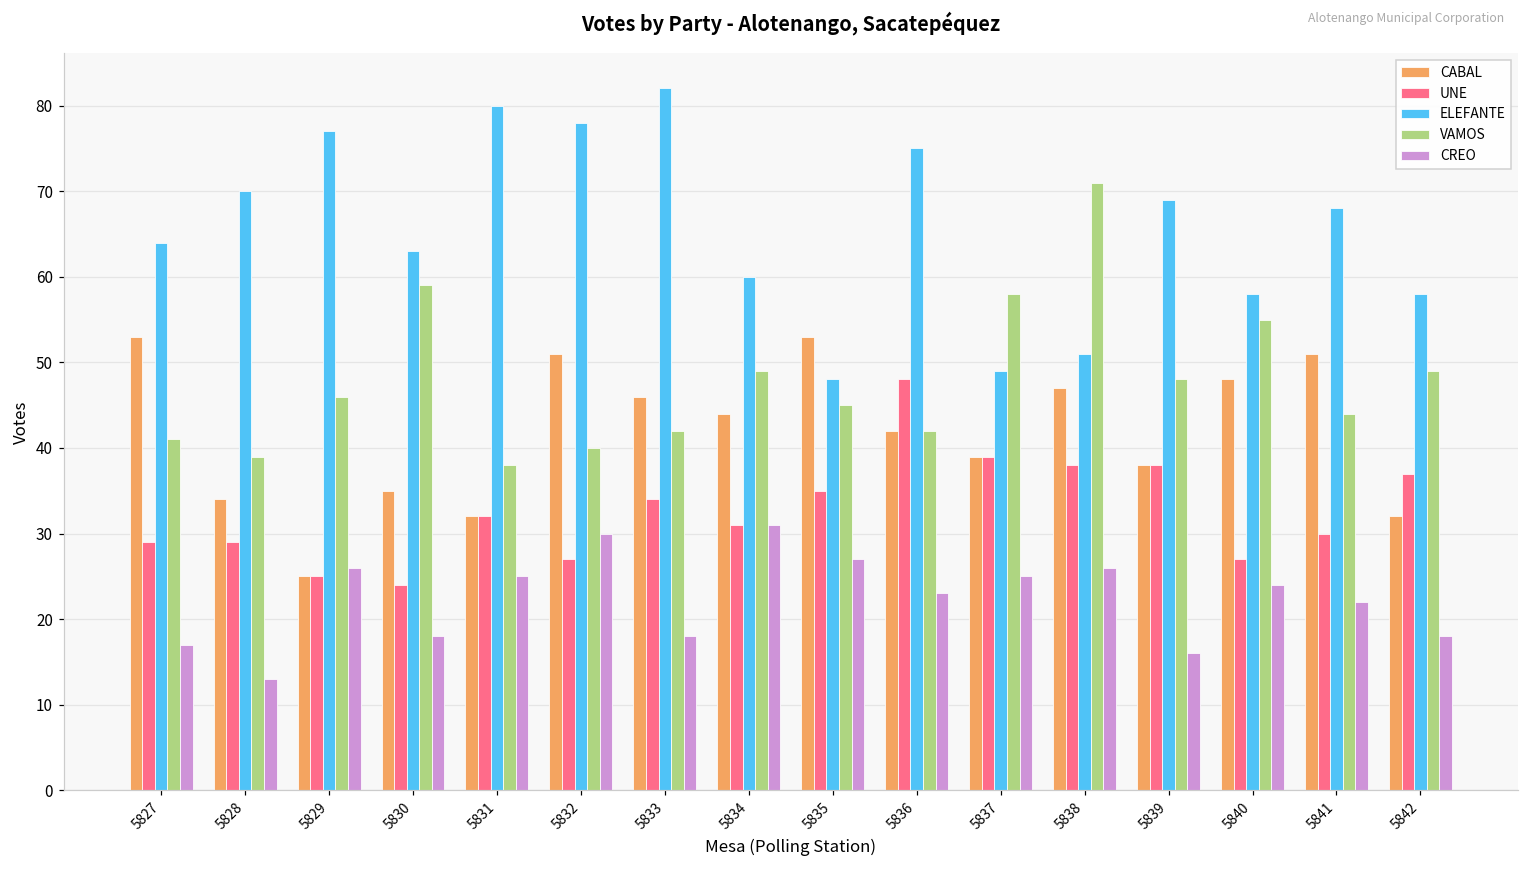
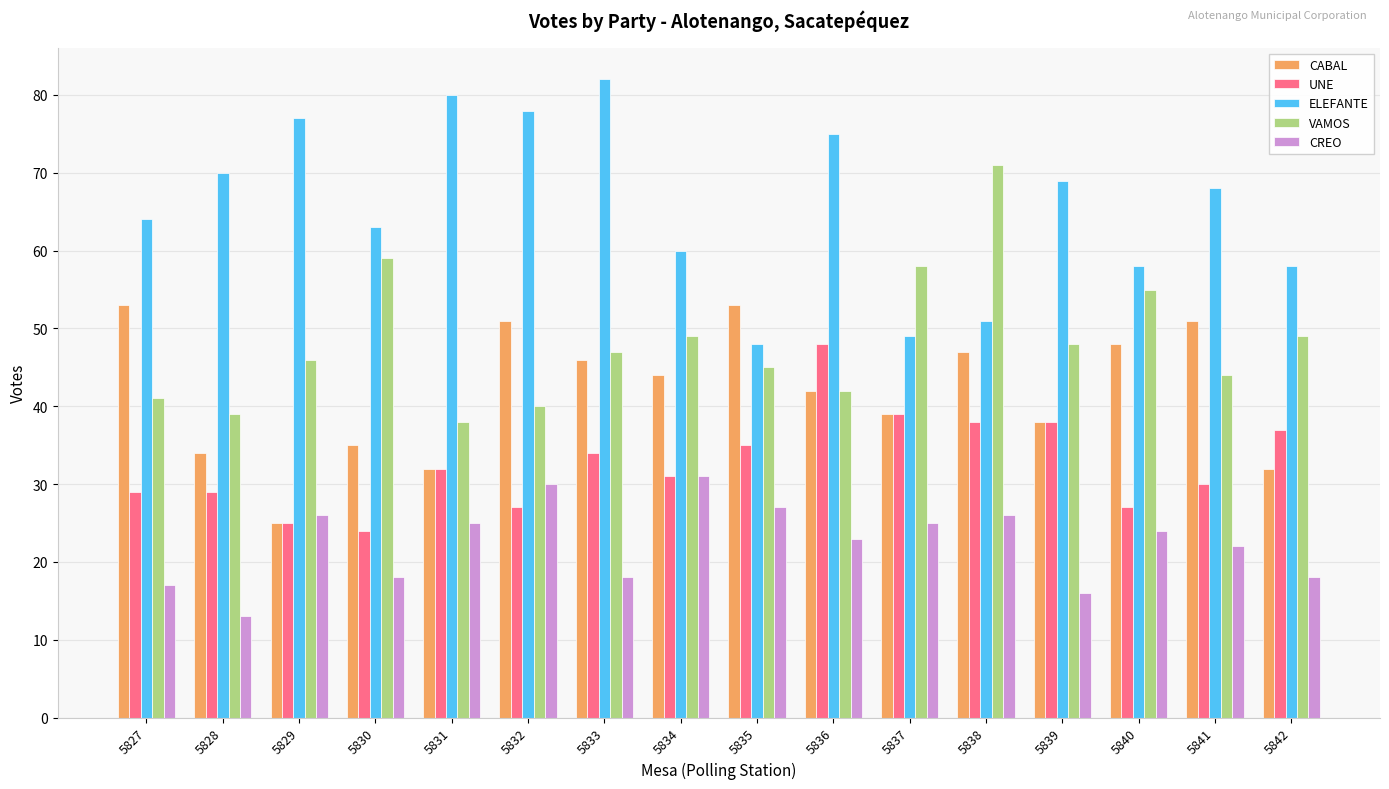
VAMOS, 5833: 42 -> 47
